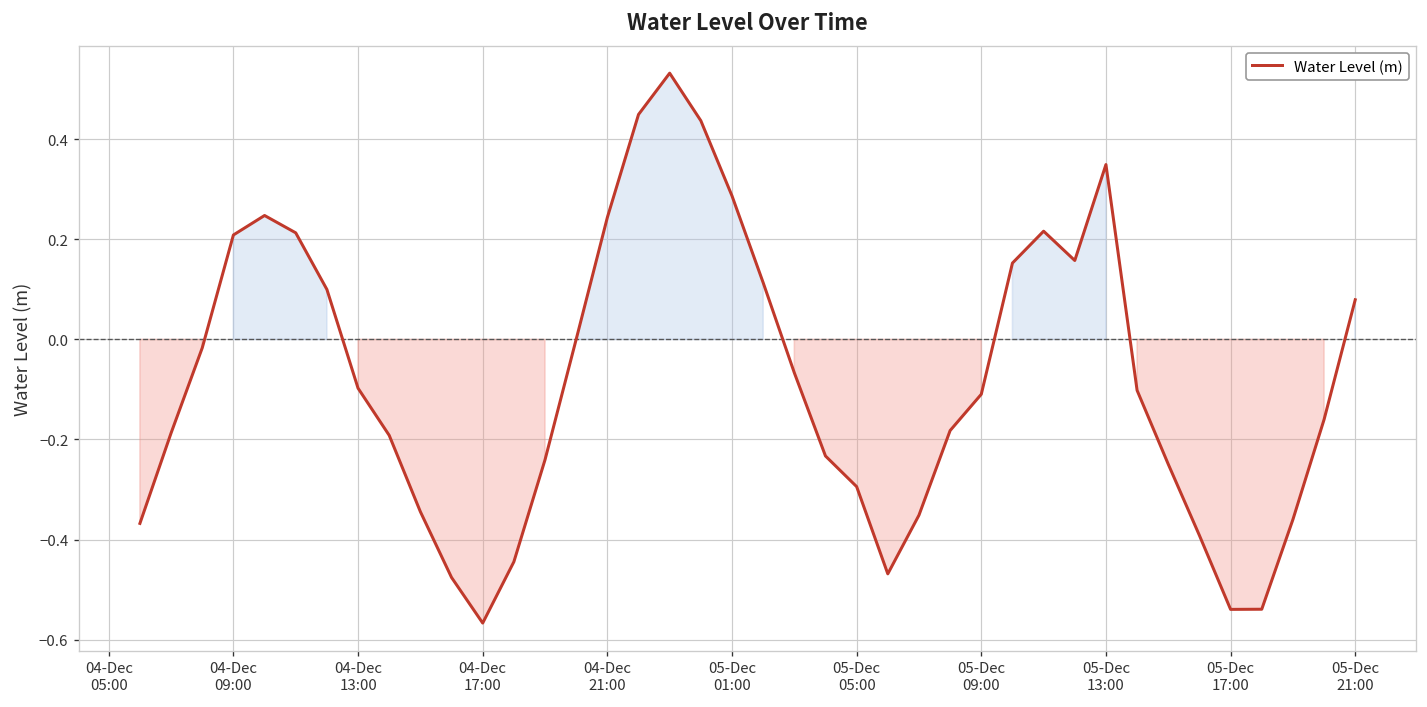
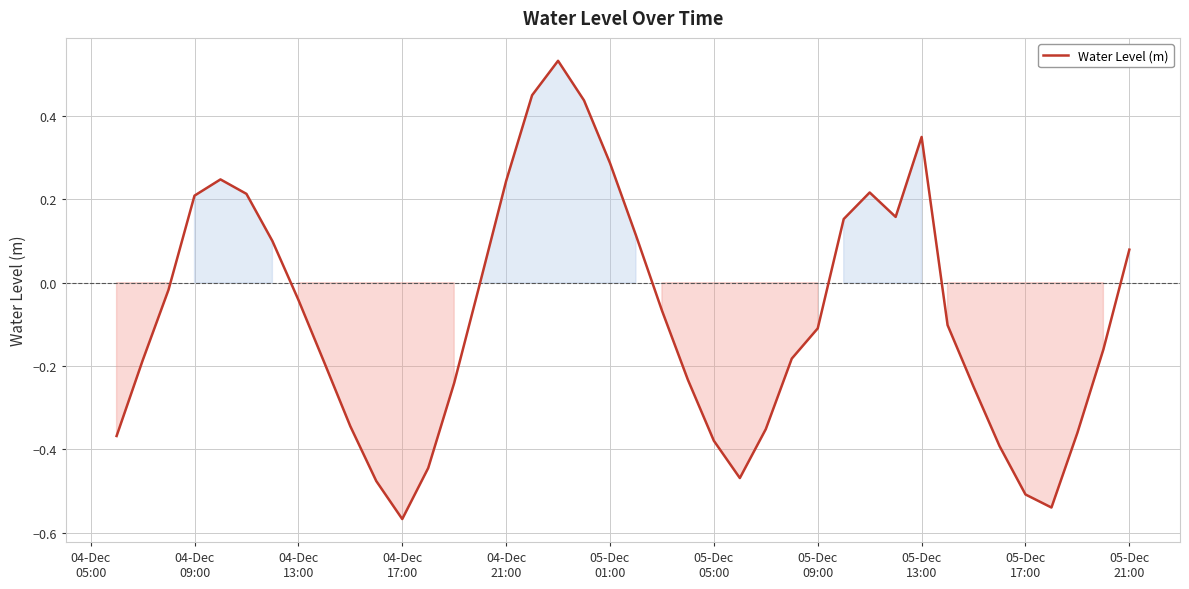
04-Dec 13:00: -0.10 -> -0.04
05-Dec 05:00: -0.29 -> -0.38
05-Dec 17:00: -0.54 -> -0.51
